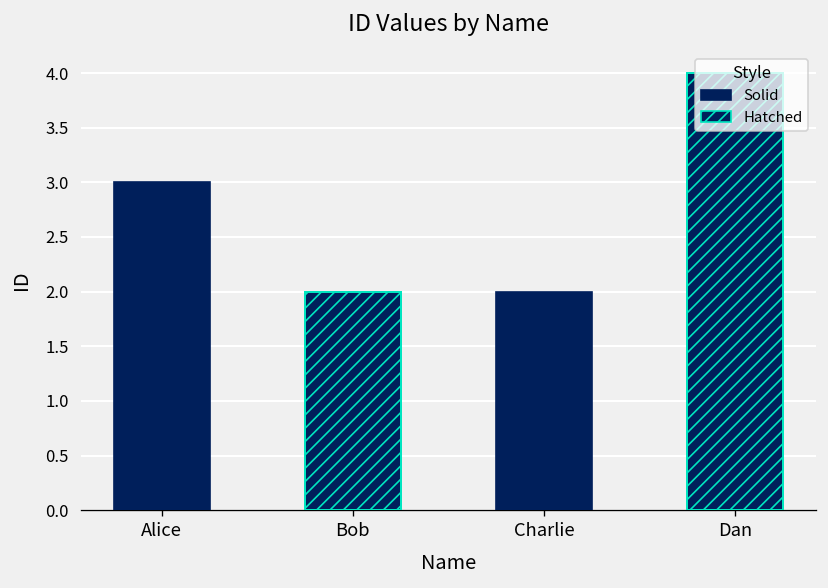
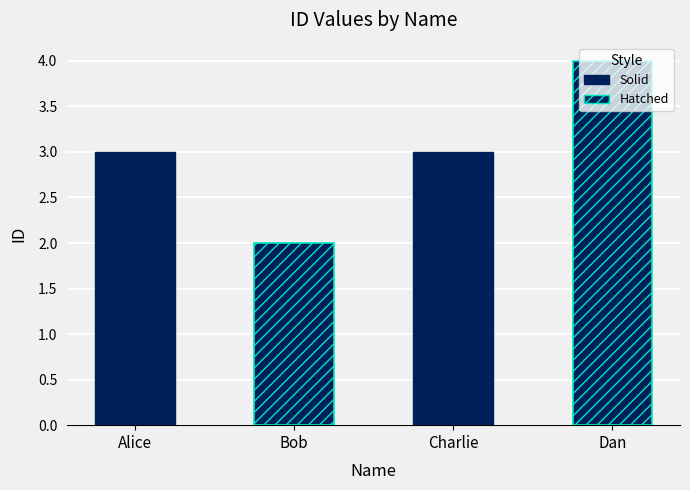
Charlie: 2 -> 3
